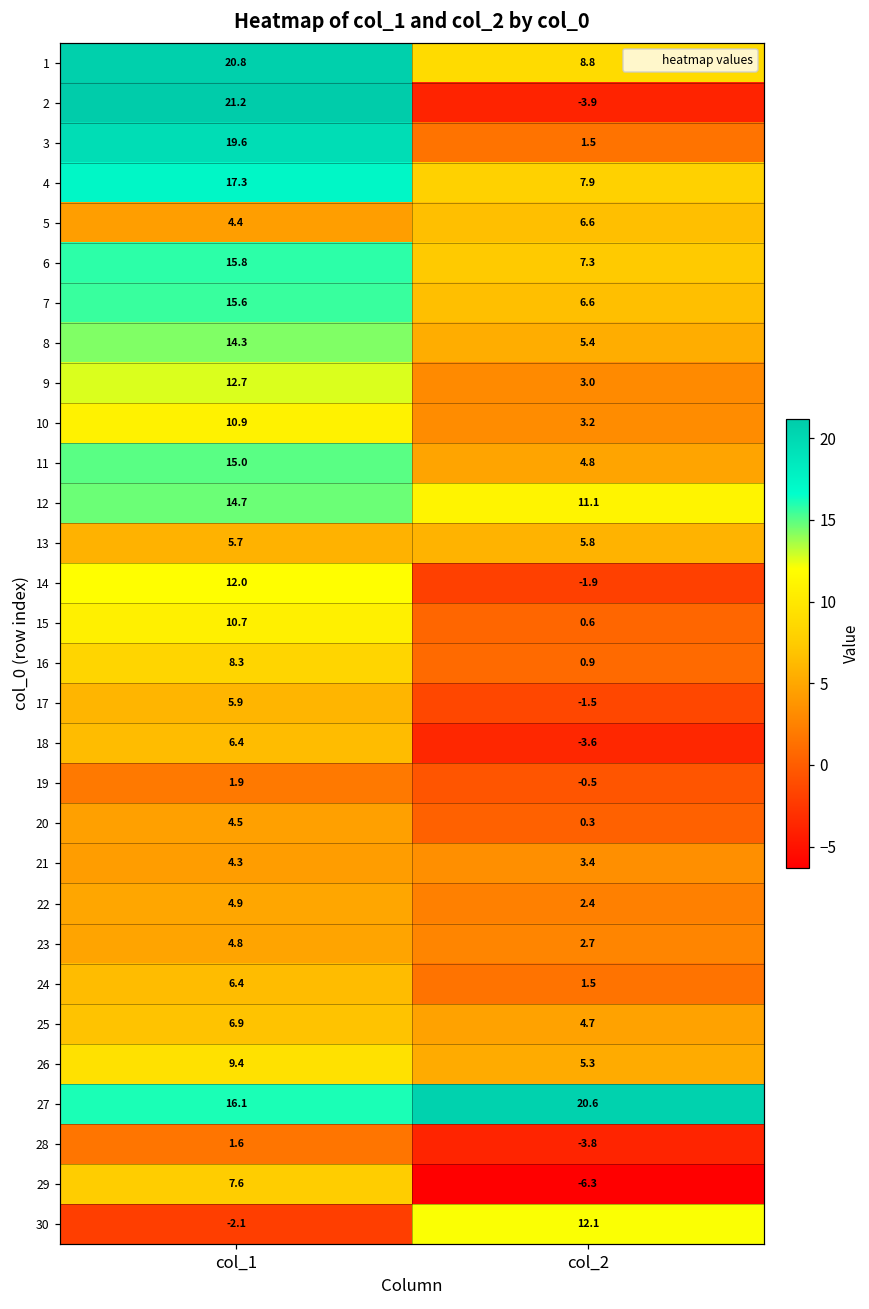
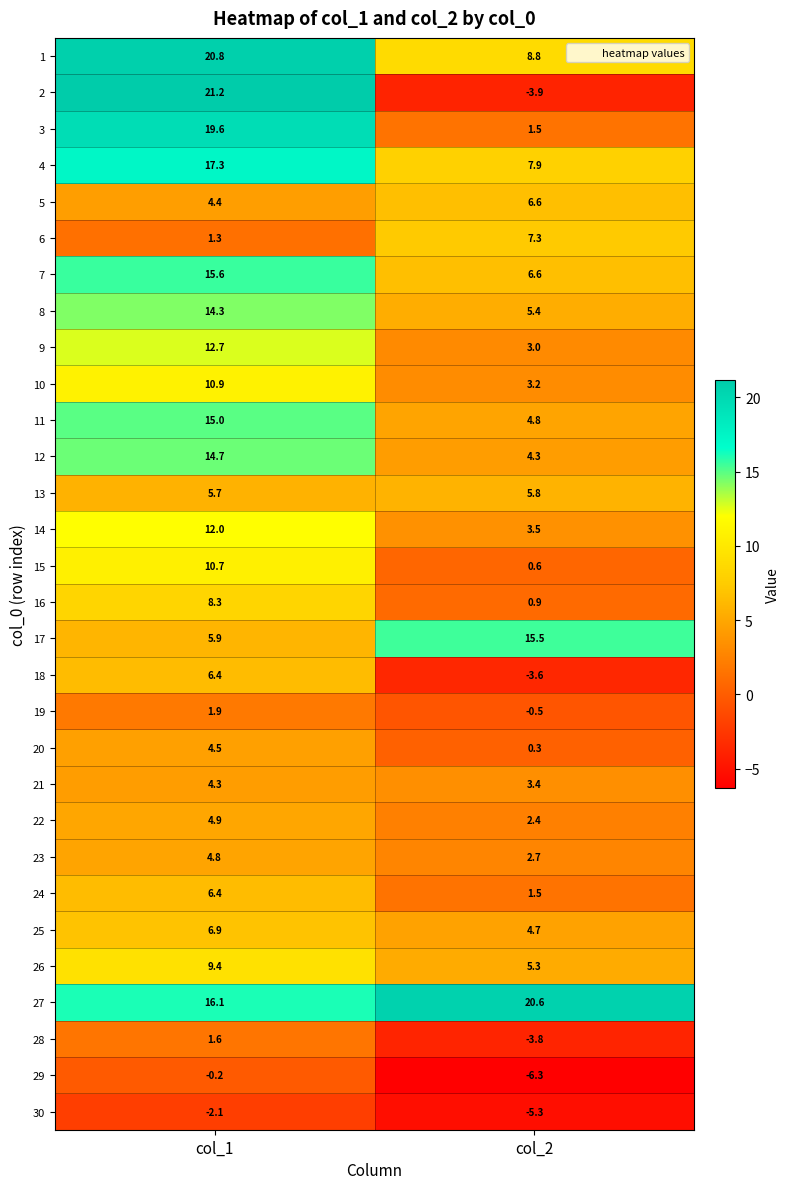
6, col_1: 15.8 -> 1.3
12, col_2: 11.1 -> 4.3
14, col_2: -1.9 -> 3.5
17, col_2: -1.5 -> 15.5
29, col_1: 7.6 -> -0.2
30, col_2: 12.1 -> -5.3
